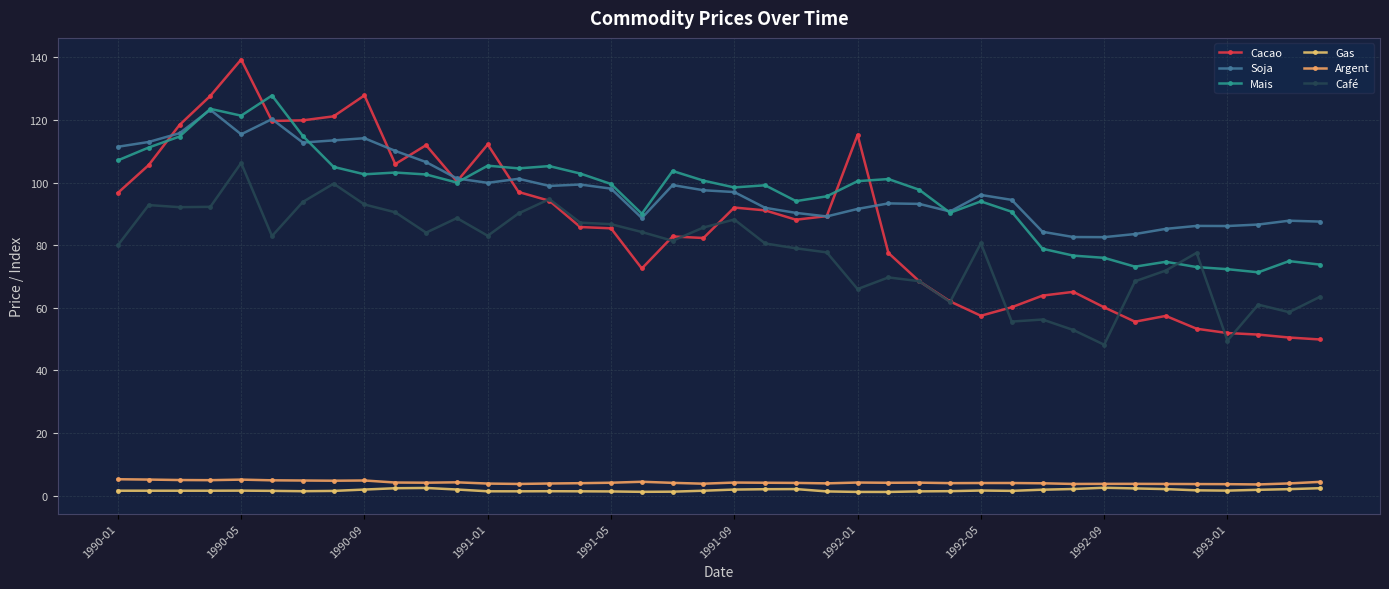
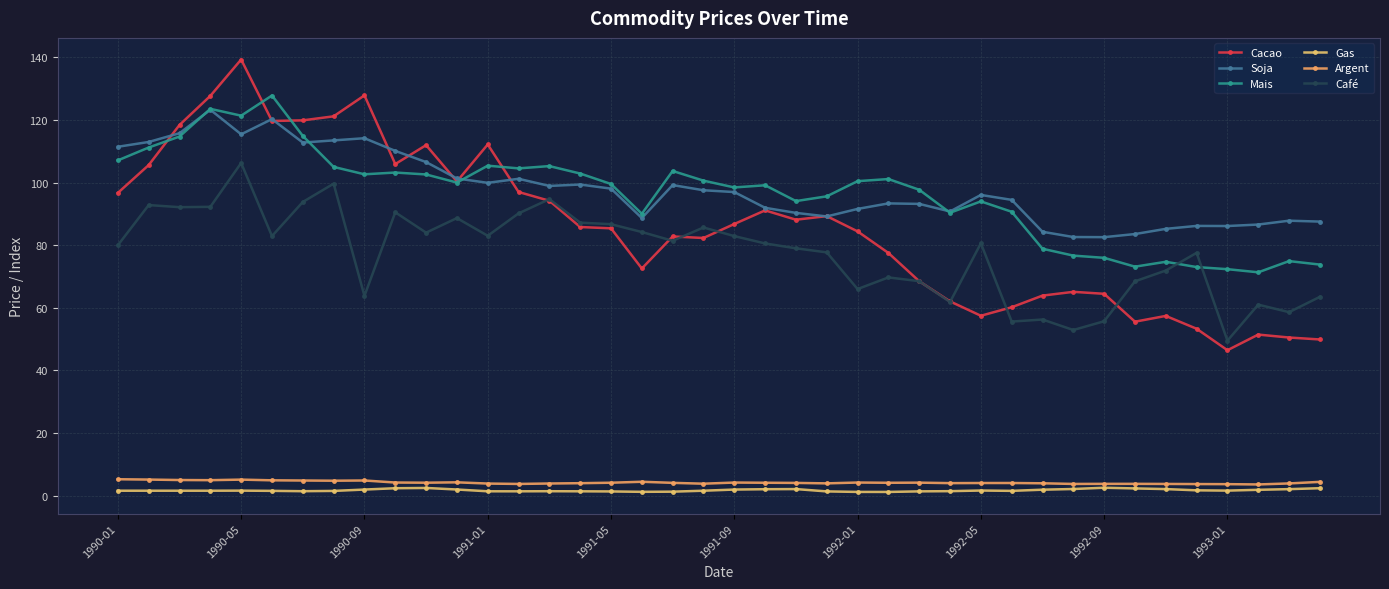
Café, 1990-09: 93 -> 64
Cacao, 1991-09: 92 -> 87
Café, 1991-09: 88 -> 83
Cacao, 1992-01: 115 -> 84
Cacao, 1992-09: 60 -> 64
Café, 1992-09: 48 -> 56
Cacao, 1993-01: 52 -> 46
